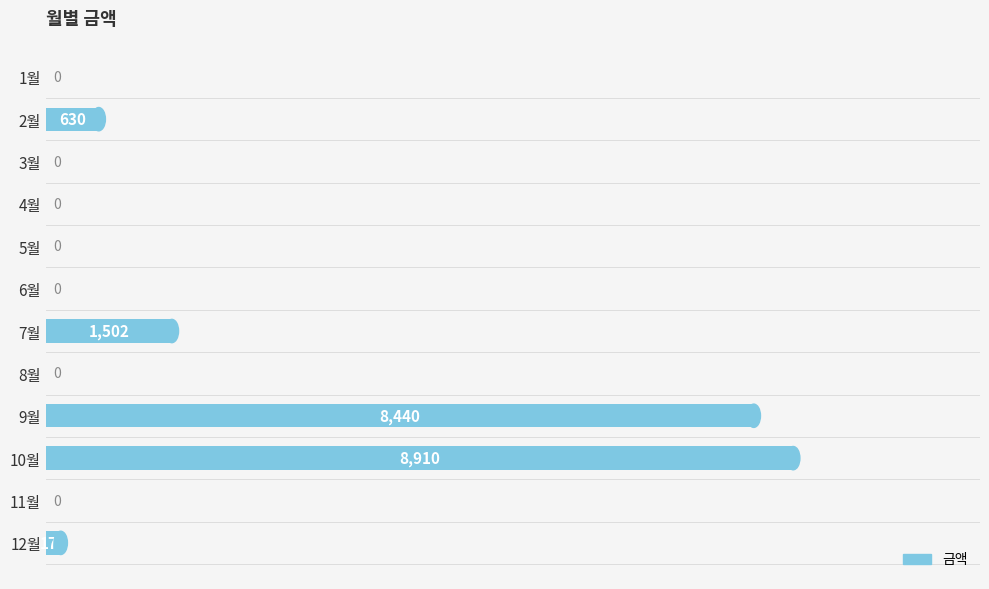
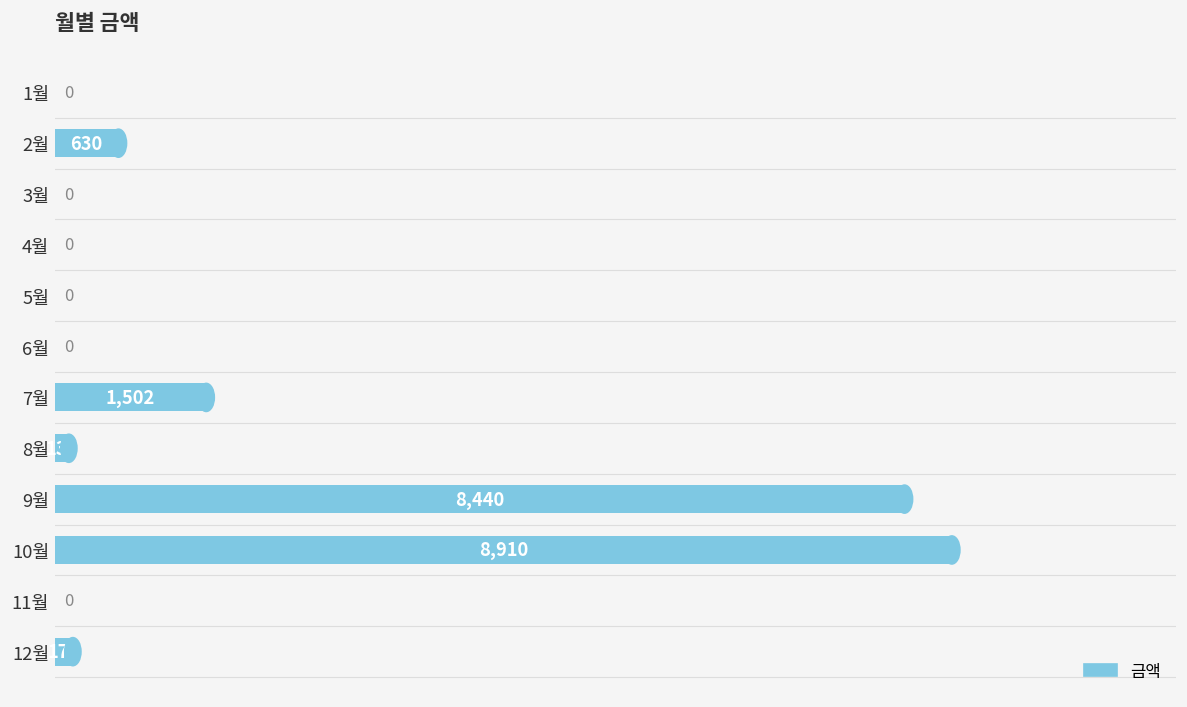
8월: 0 -> 137
